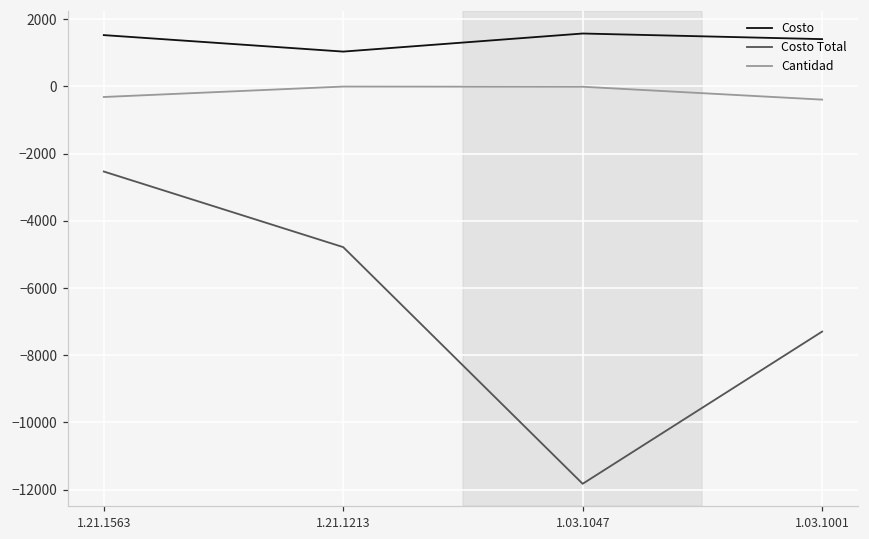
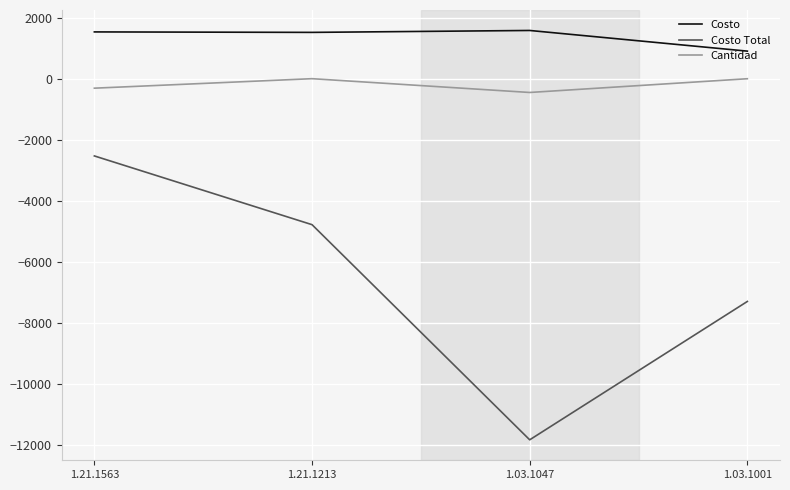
Costo, 1.21.1213: 1000 -> 1500
Cantidad, 1.03.1047: 0 -> -500
Costo, 1.03.1001: 1400 -> 900
Cantidad, 1.03.1001: -400 -> 0
